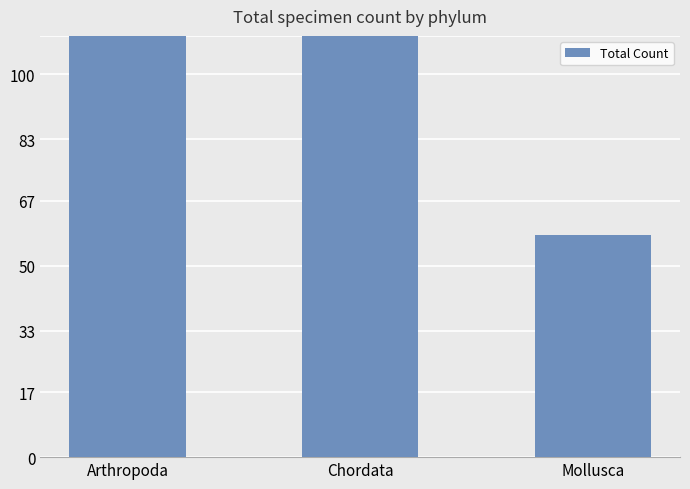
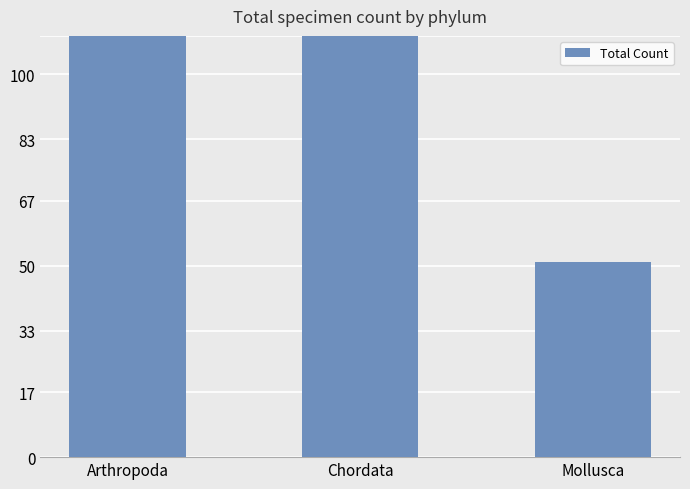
Mollusca: 58 -> 51
